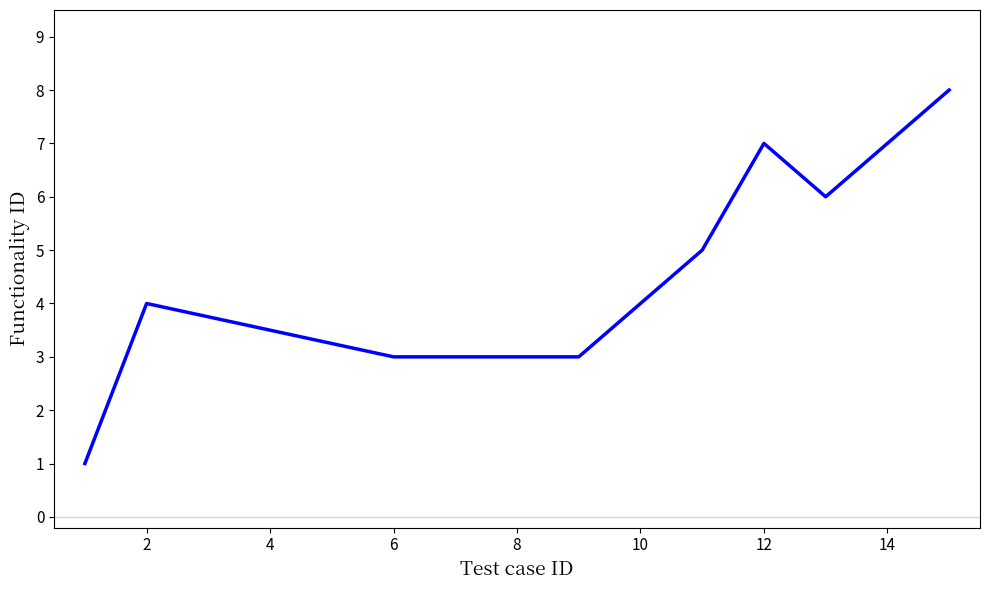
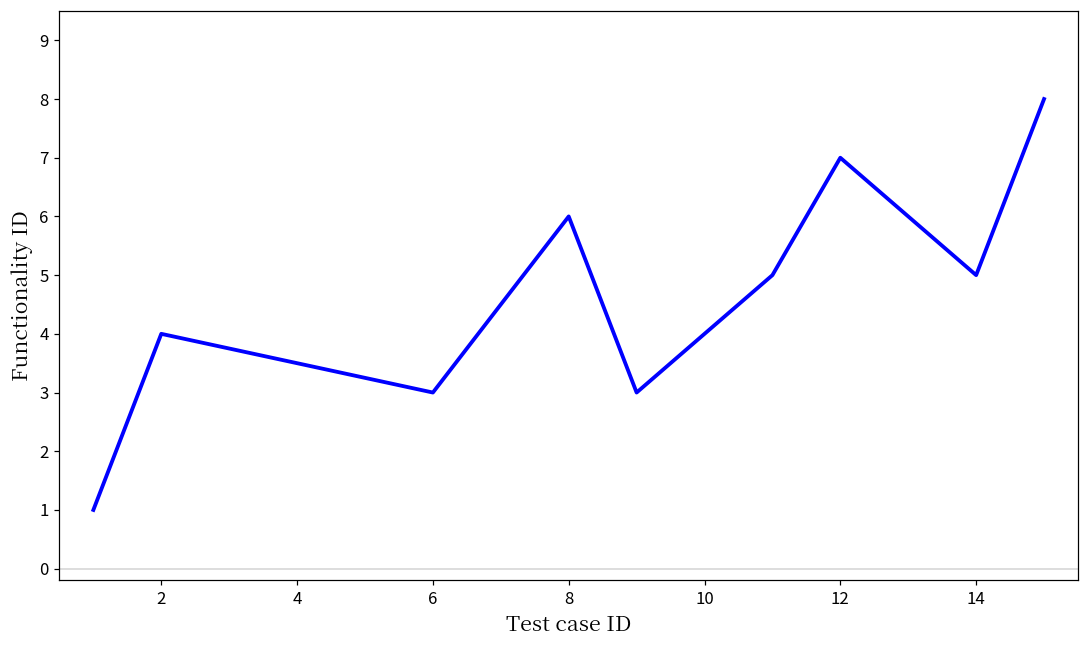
8: 3 -> 6
14: 7 -> 5
